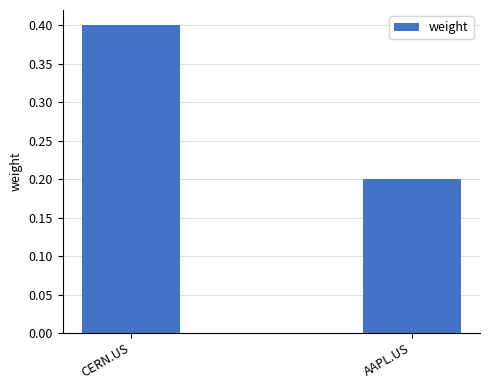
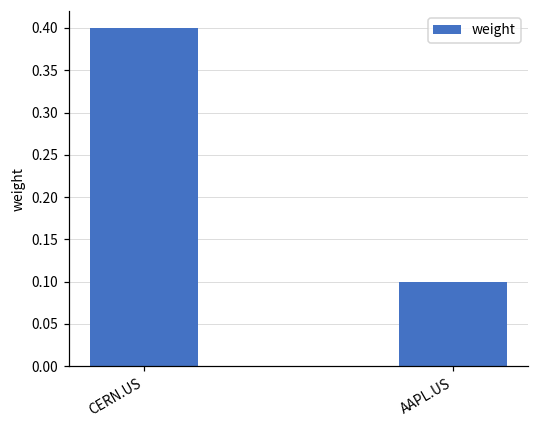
AAPL.US: 0.2 -> 0.1
